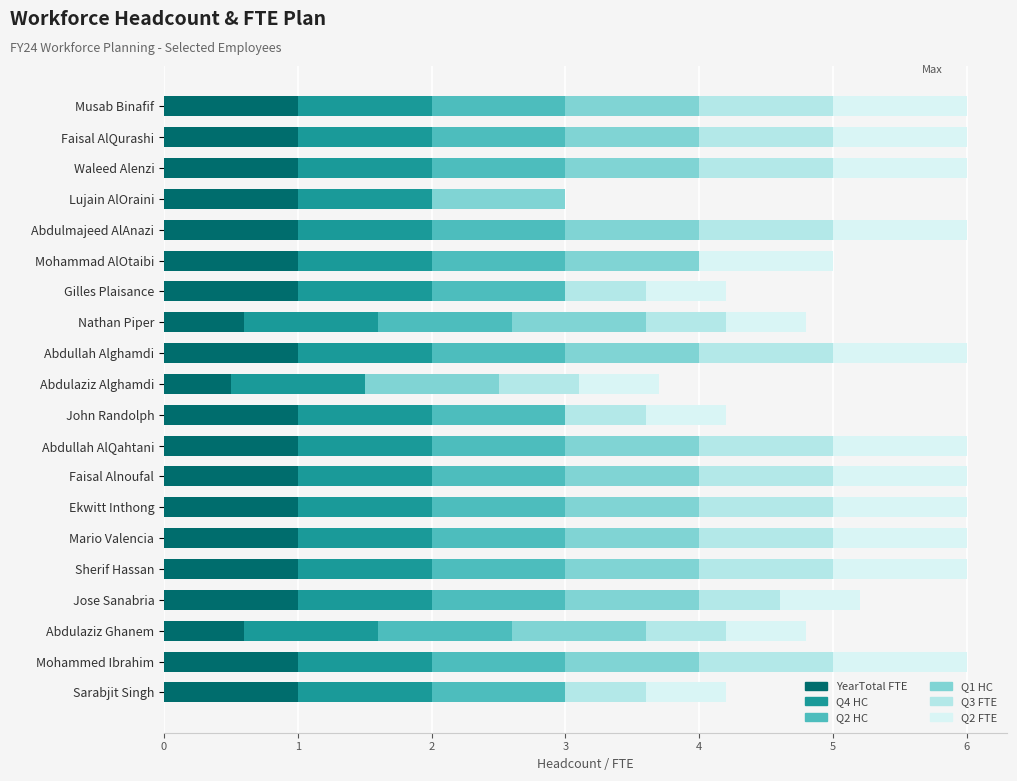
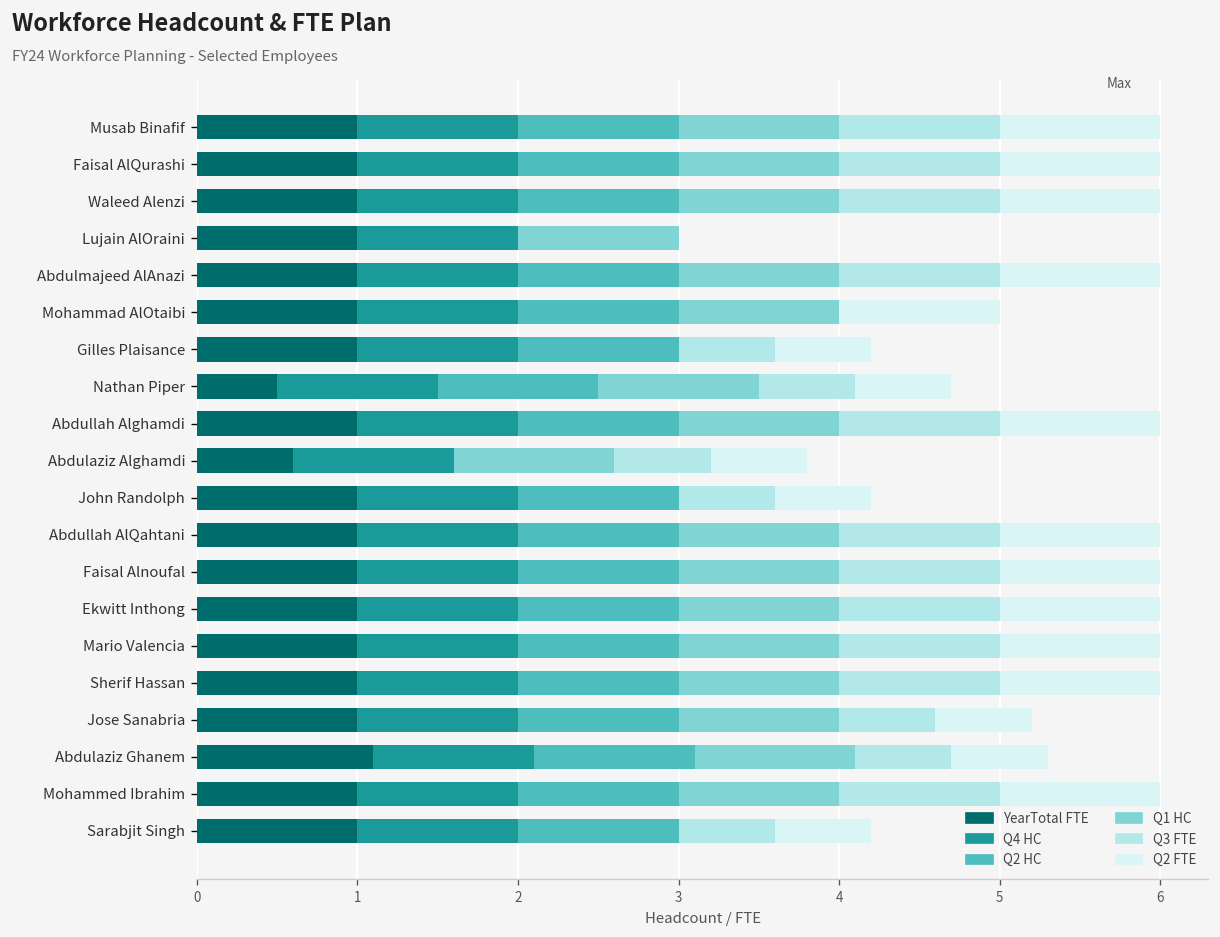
YearTotal FTE, Nathan Piper: 0.6 -> 0.5
YearTotal FTE, Abdulaziz Alghamdi: 0.5 -> 0.6
YearTotal FTE, Abdulaziz Ghanem: 0.6 -> 1.1
